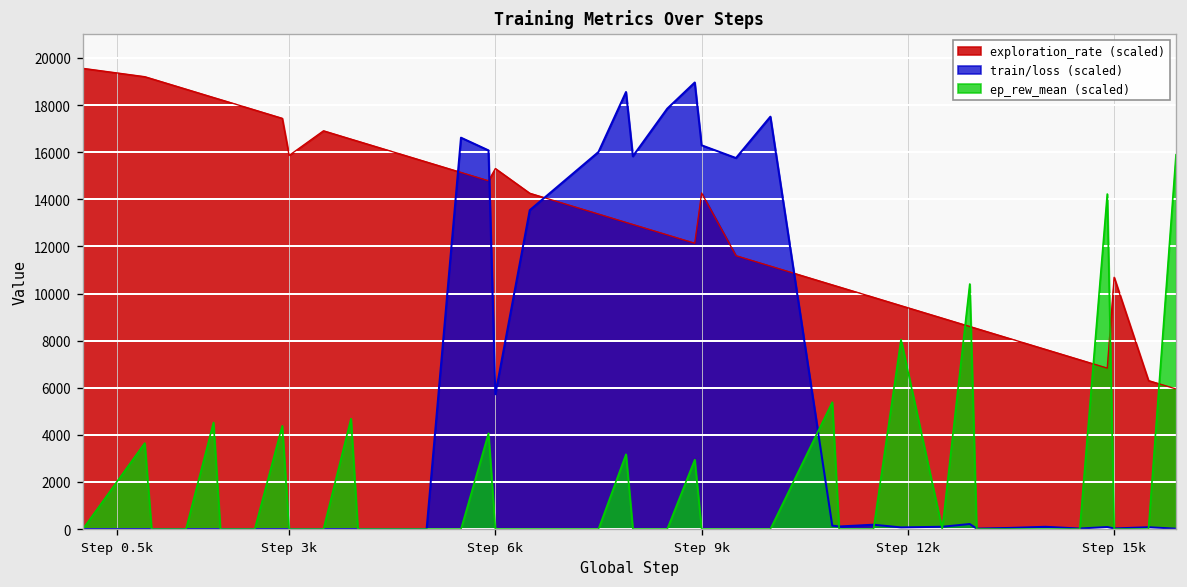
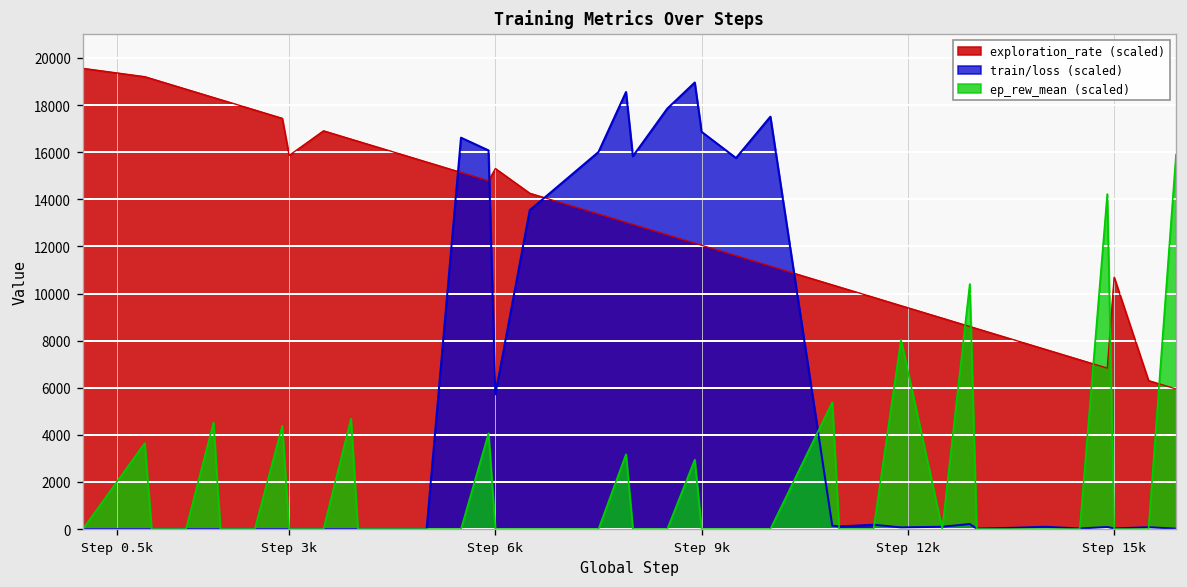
exploration_rate (scaled), Step 9k: 14300 -> 12000
train/loss (scaled), Step 9k: 16300 -> 16900
